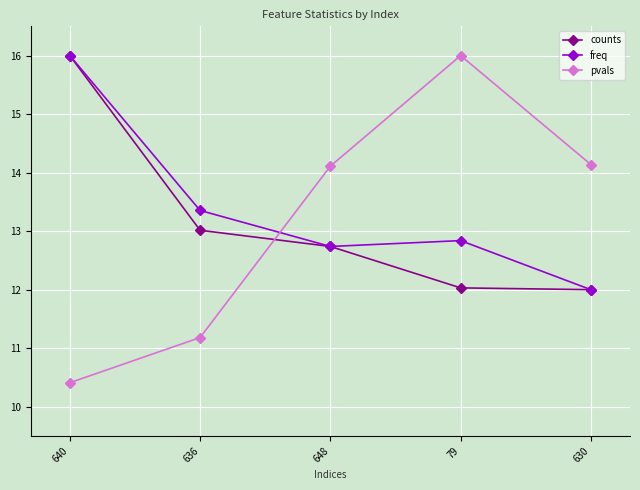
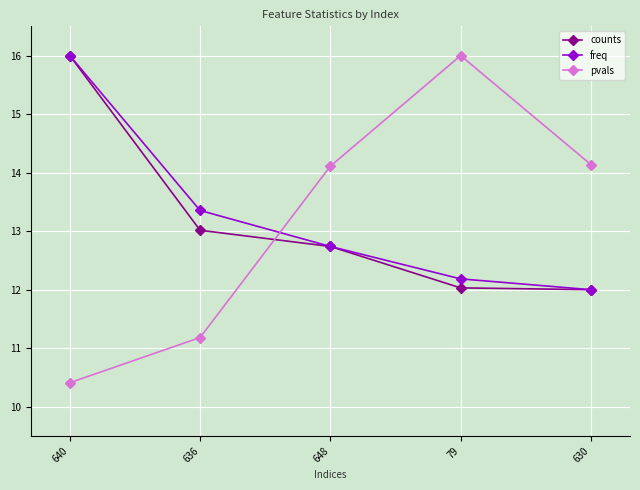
freq, 79: 12.8 -> 12.2
